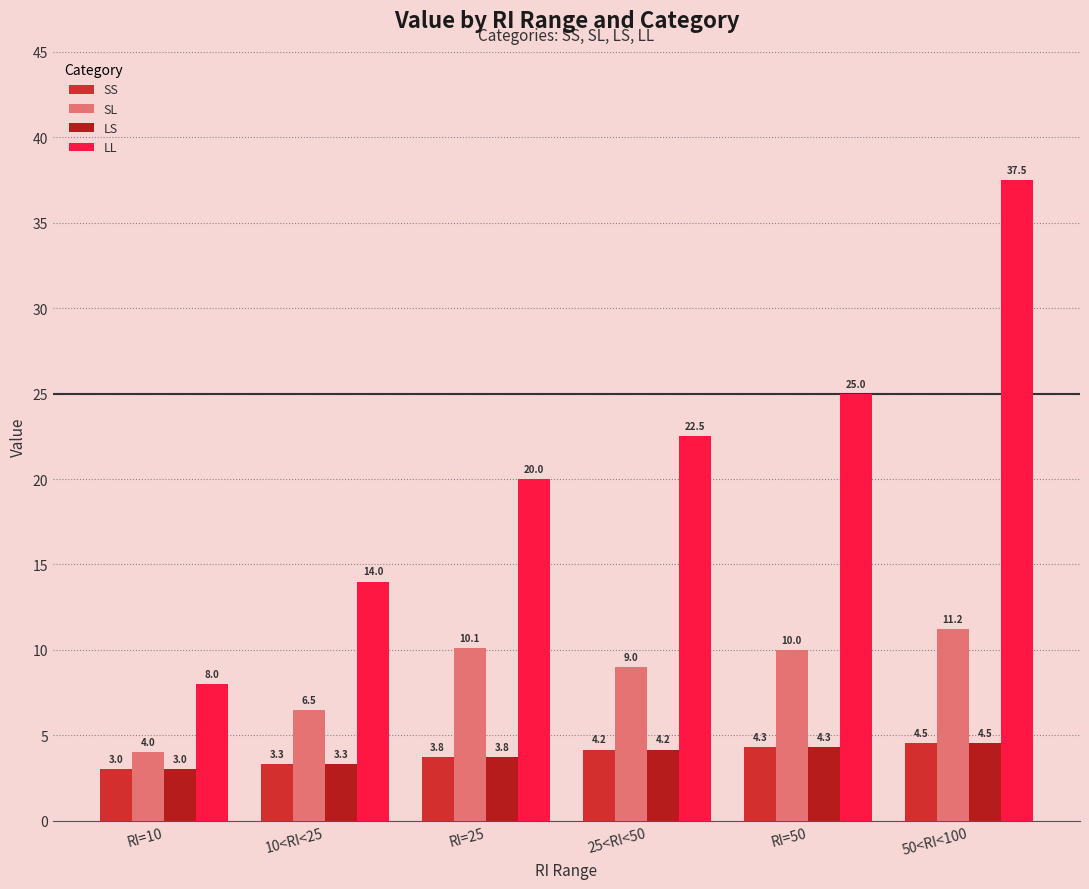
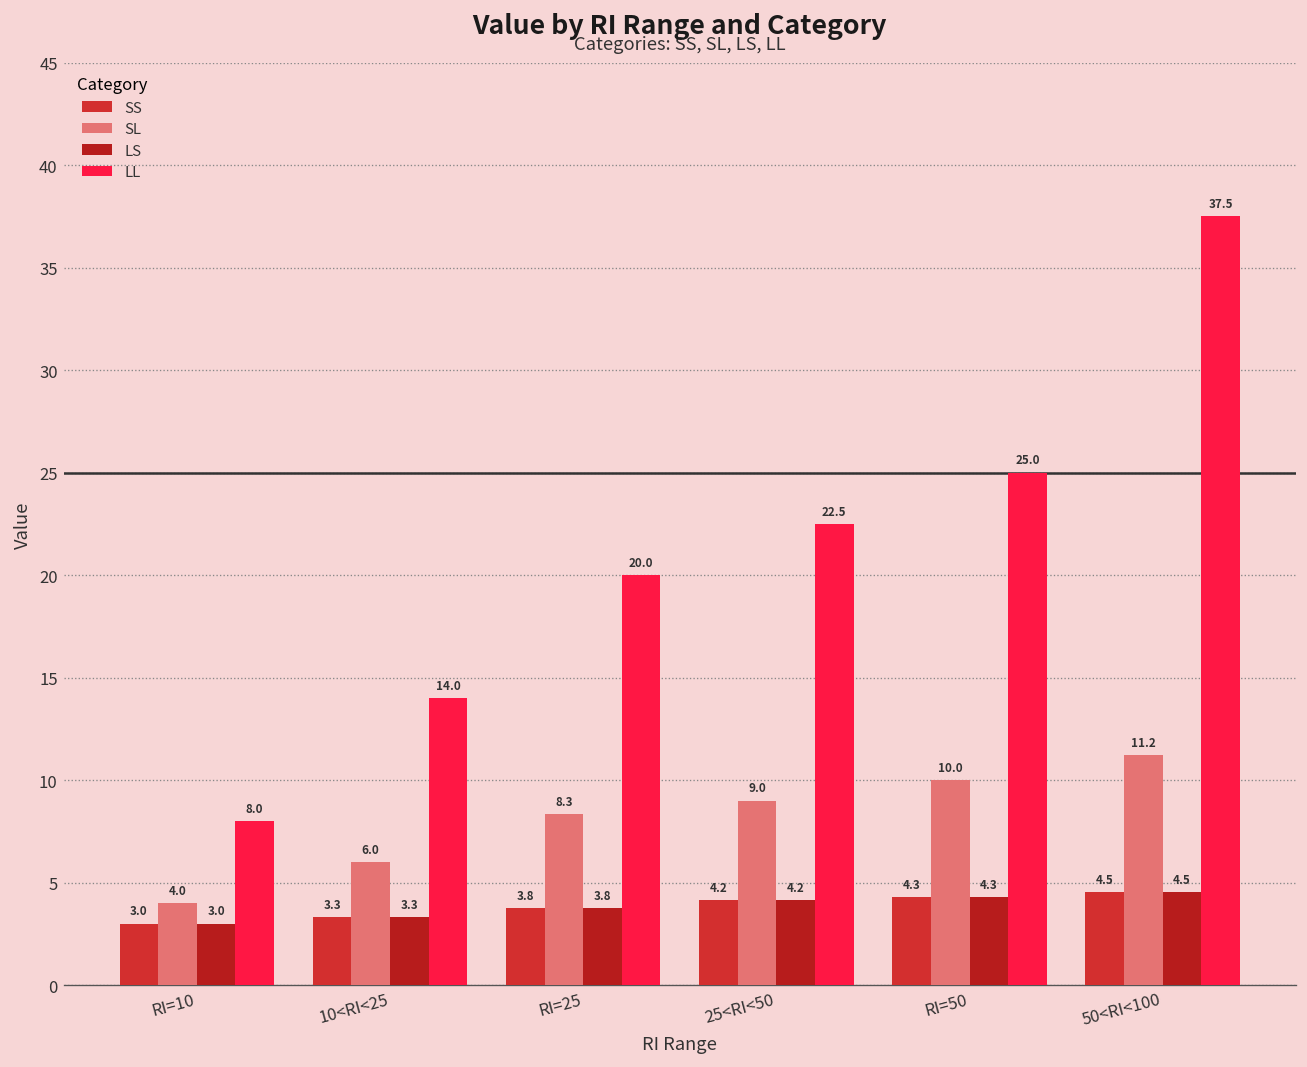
SL, 10<RI<25: 6.5 -> 6.0
SL, RI=25: 10.1 -> 8.3
